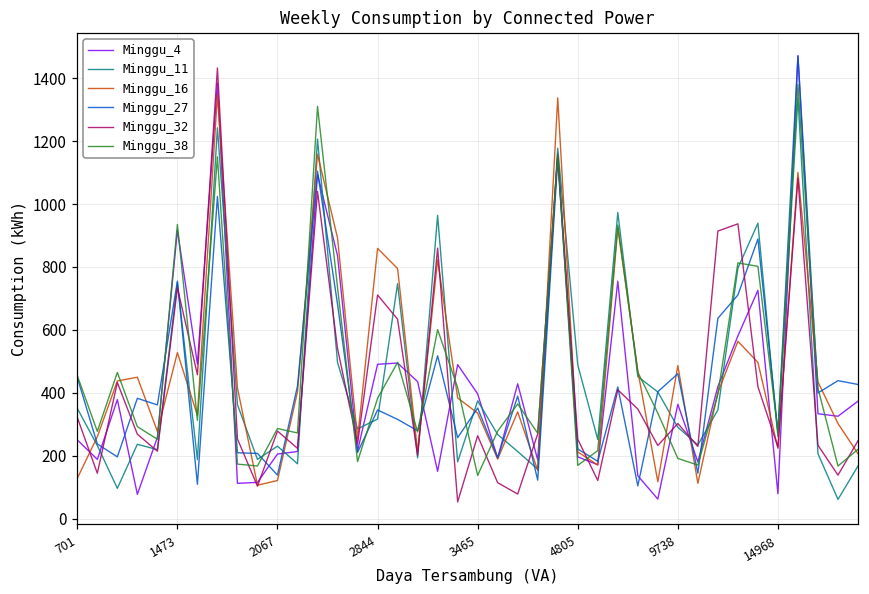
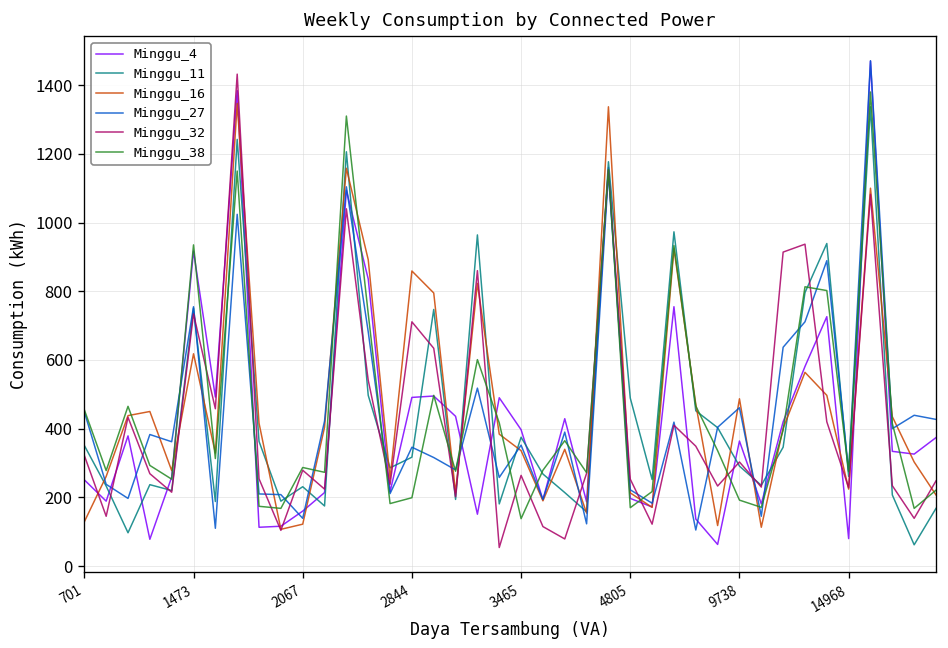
Minggu_16, 1473: 530 -> 620
Minggu_4, 2067: 210 -> 160
Minggu_38, 2844: 380 -> 200
